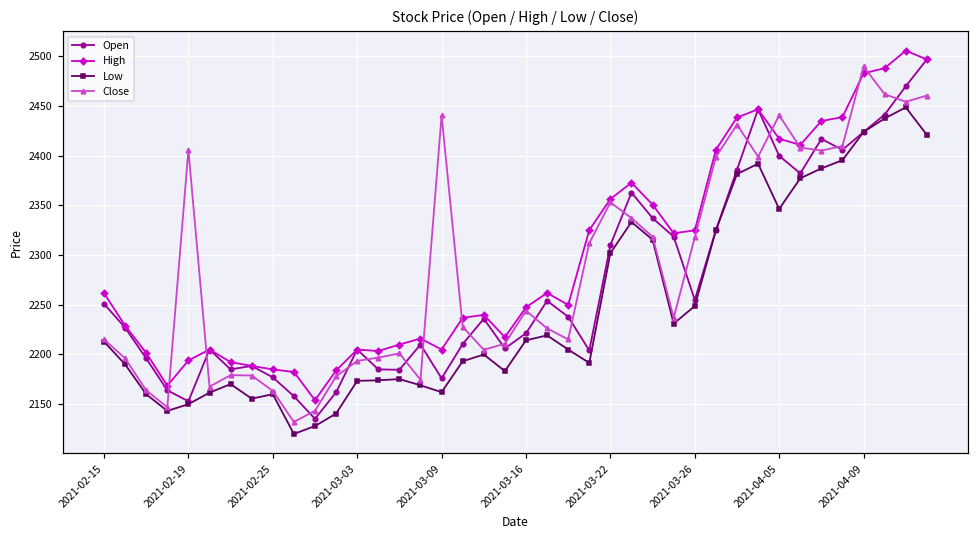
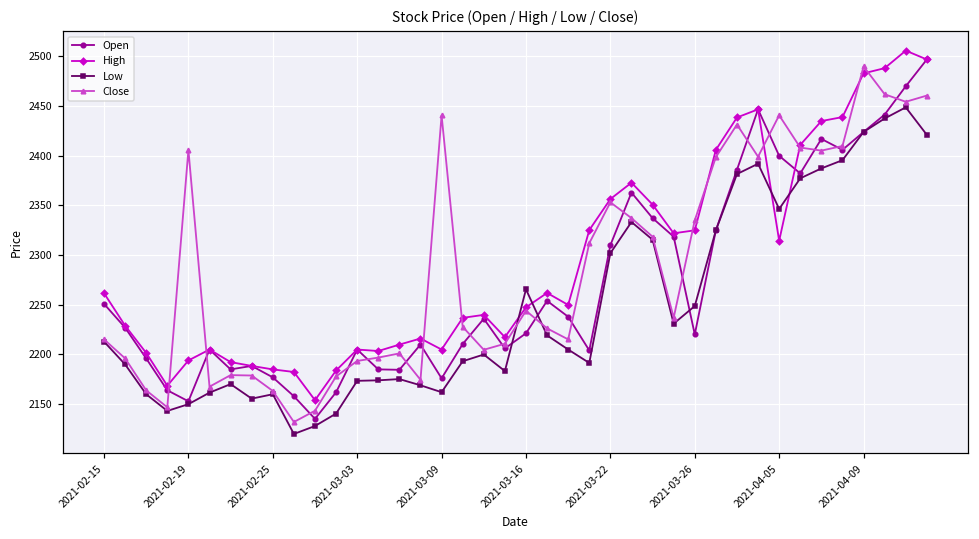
Low, 2021-03-16: 2210 -> 2270
Open, 2021-03-26: 2260 -> 2220
Close, 2021-03-26: 2320 -> 2340
High, 2021-04-05: 2420 -> 2310
